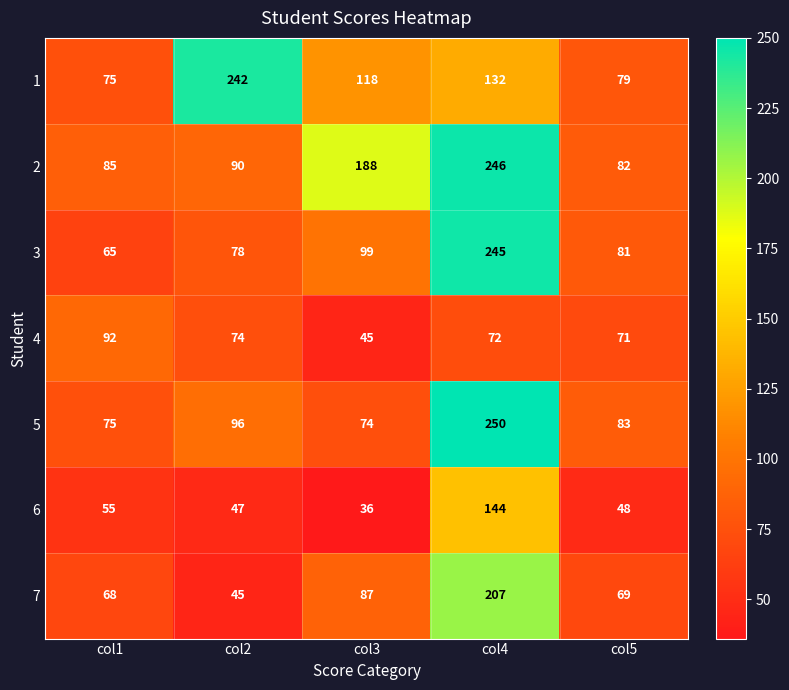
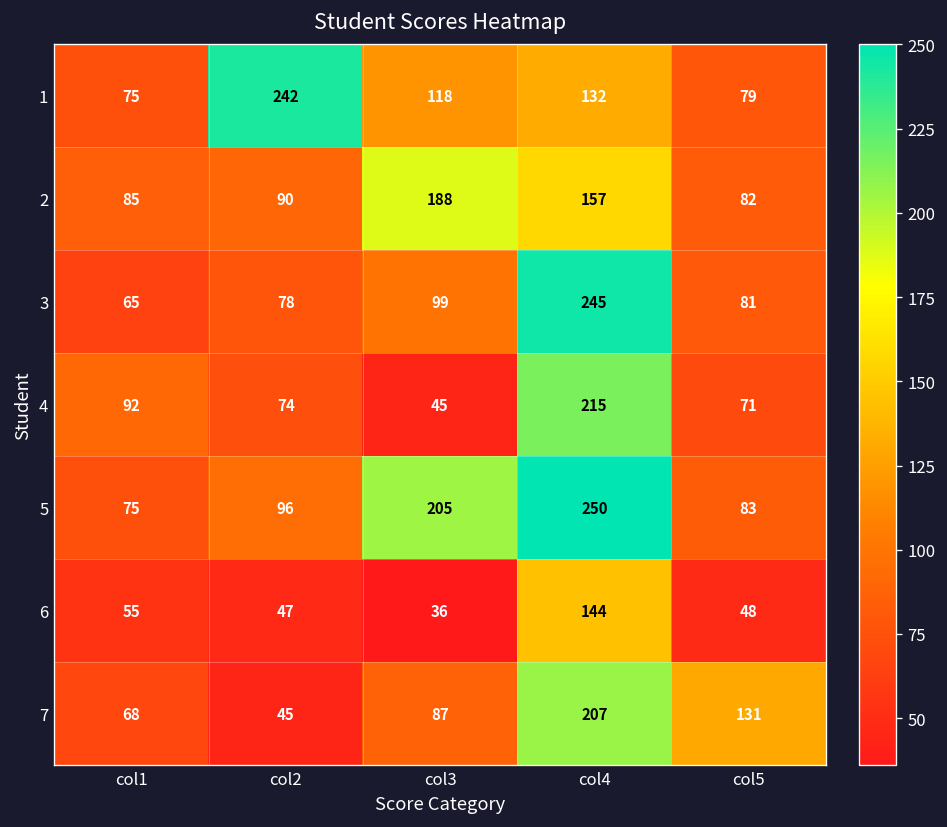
2, col4: 246 -> 157
4, col4: 72 -> 215
5, col3: 74 -> 205
7, col5: 69 -> 131
